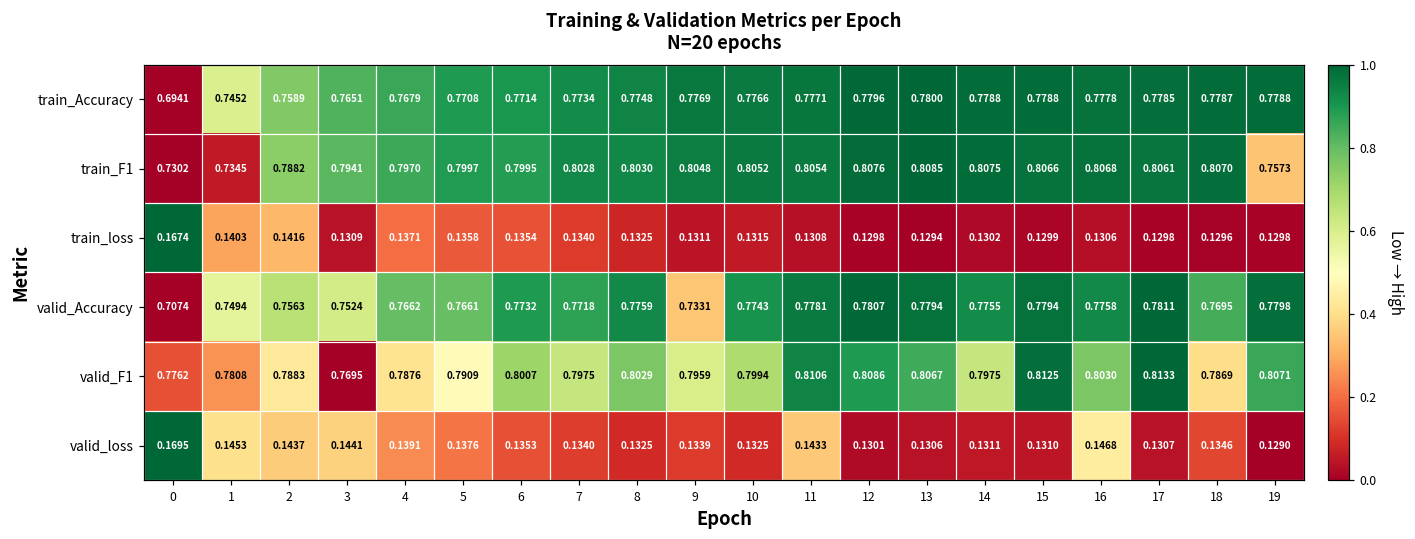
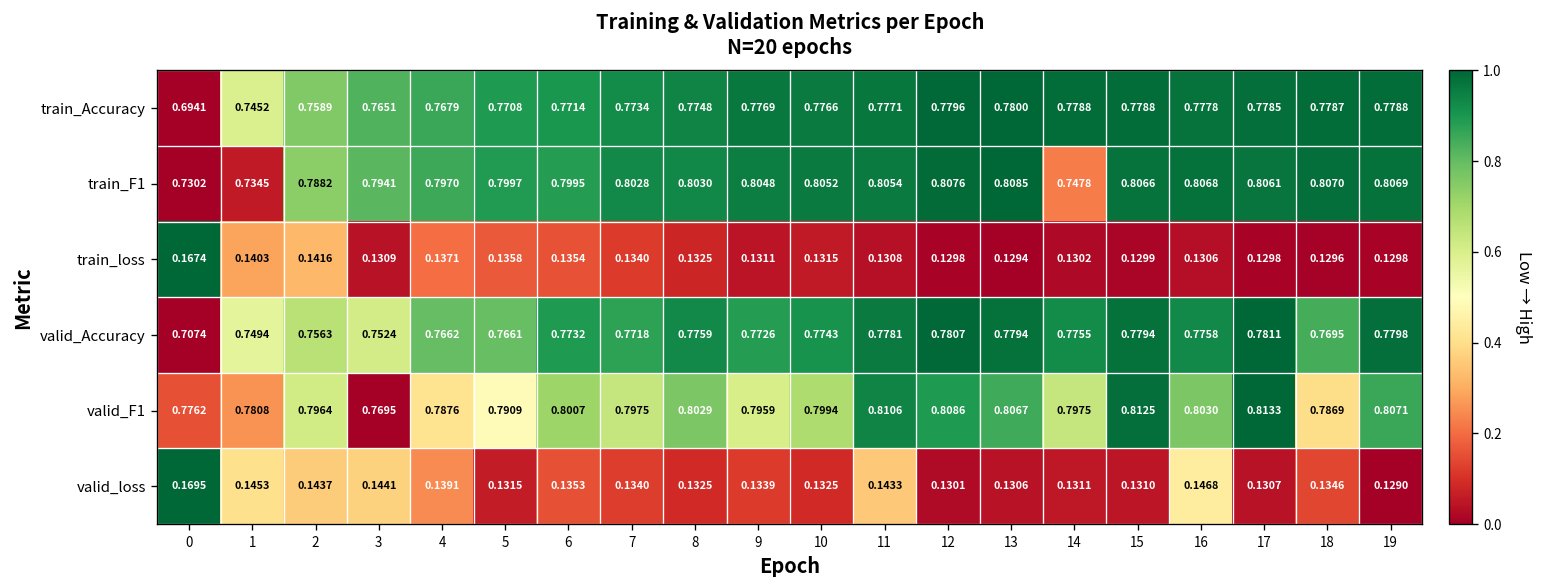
train_F1, 14: 0.8075 -> 0.7478
train_F1, 19: 0.7573 -> 0.8069
valid_Accuracy, 9: 0.7331 -> 0.7726
valid_F1, 2: 0.7883 -> 0.7964
valid_loss, 5: 0.1376 -> 0.1315
